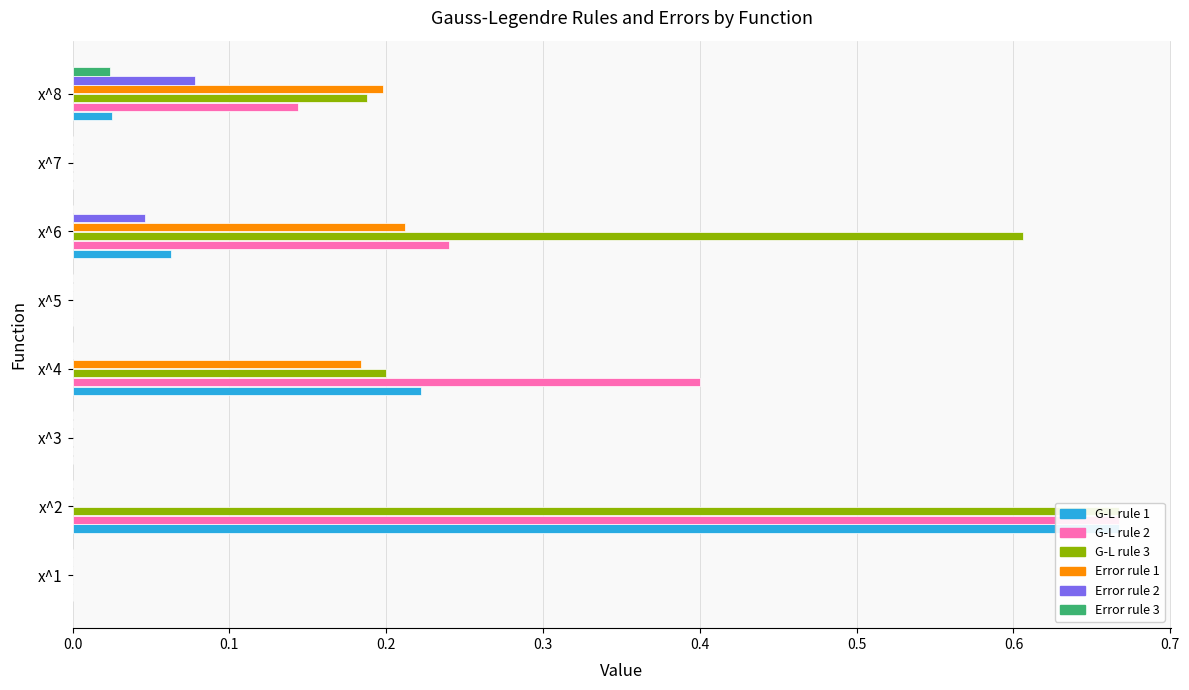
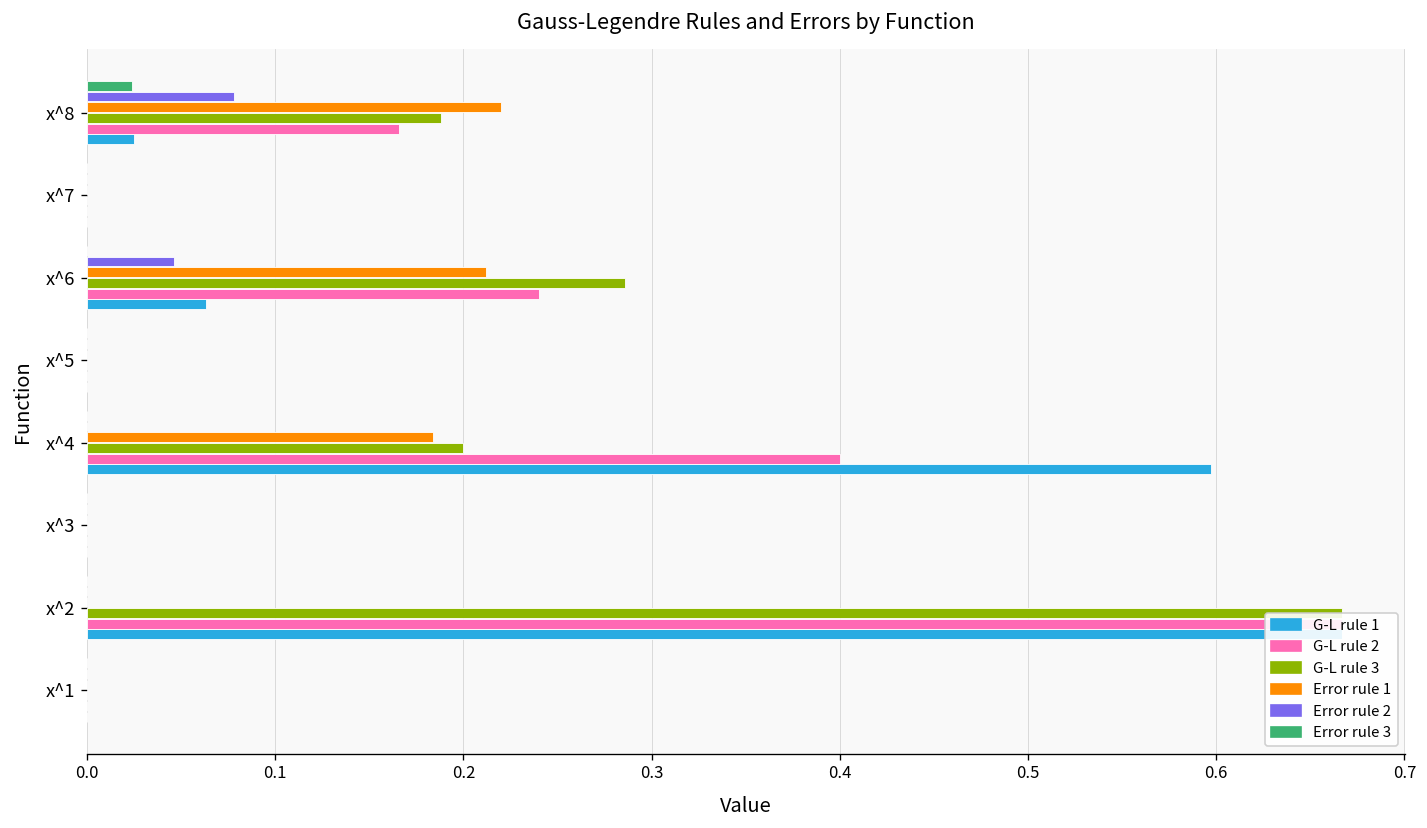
Error rule 1, x^8: 0.198 -> 0.220
G-L rule 2, x^8: 0.144 -> 0.166
G-L rule 3, x^6: 0.606 -> 0.286
G-L rule 1, x^4: 0.222 -> 0.597
